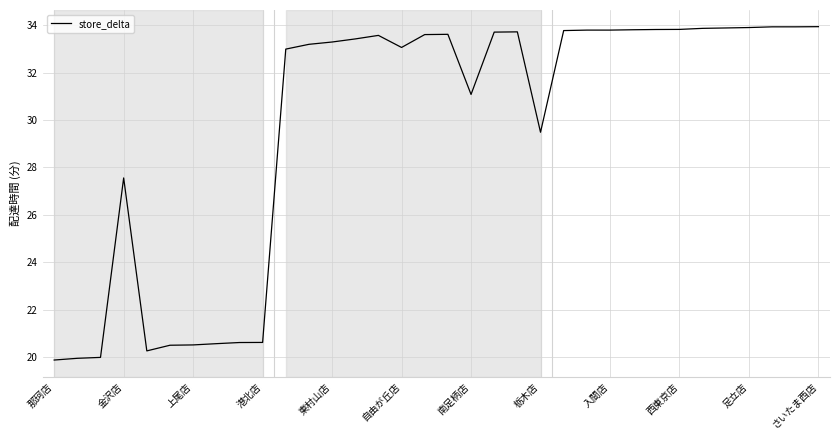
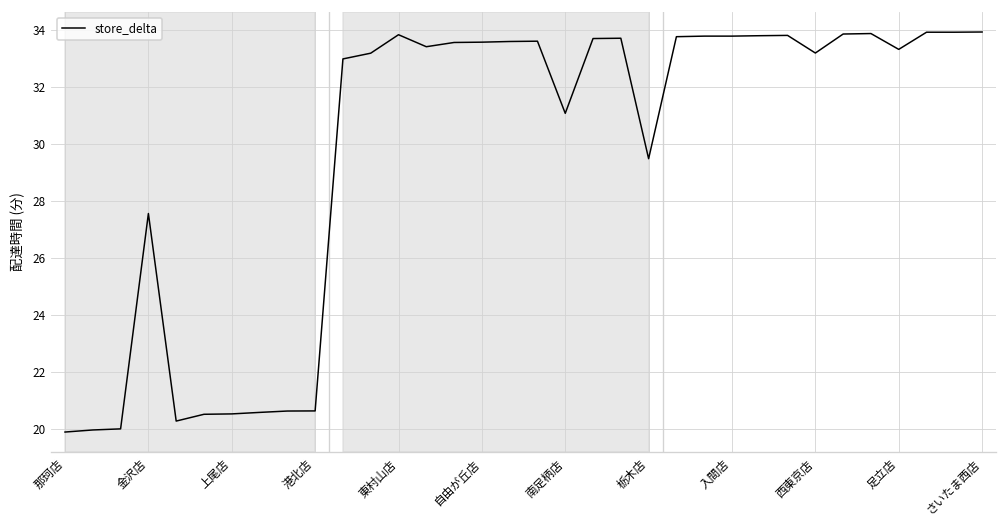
東村山店: 33.3 -> 33.8
自由が丘店: 33.1 -> 33.6
西東京店: 33.8 -> 33.2
足立店: 33.9 -> 33.3
